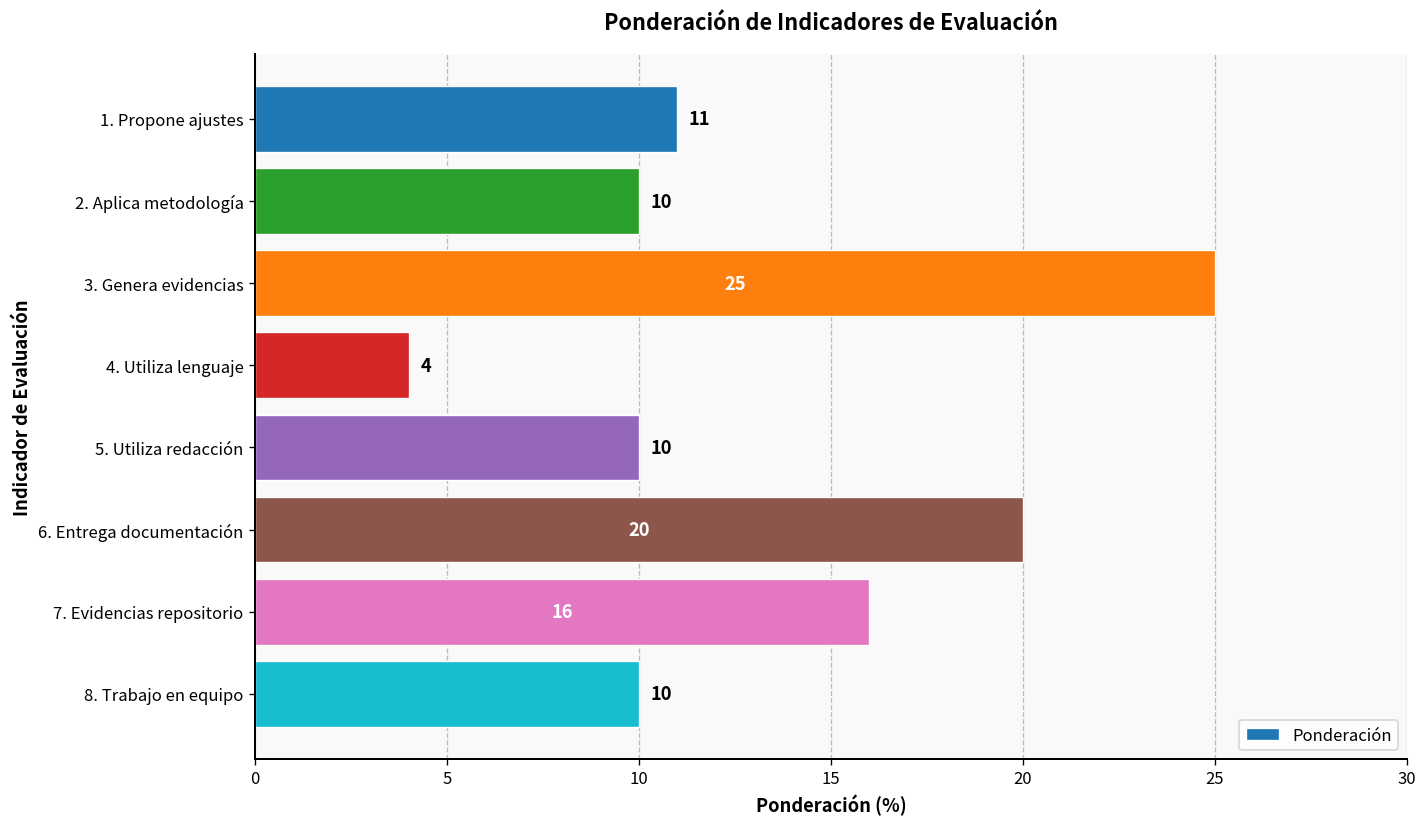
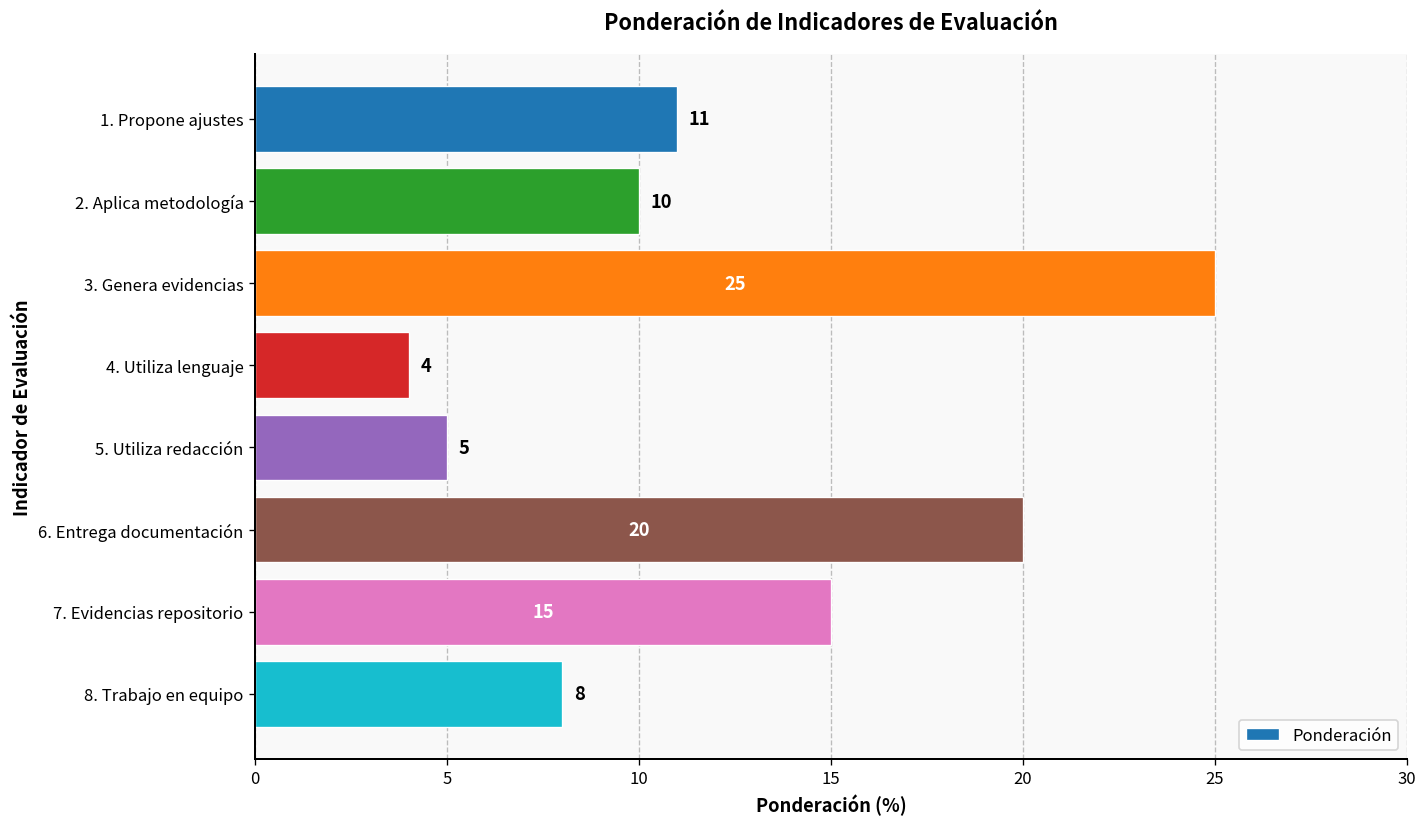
5. Utiliza redacción: 10 -> 5
7. Evidencias repositorio: 16 -> 15
8. Trabajo en equipo: 10 -> 8
